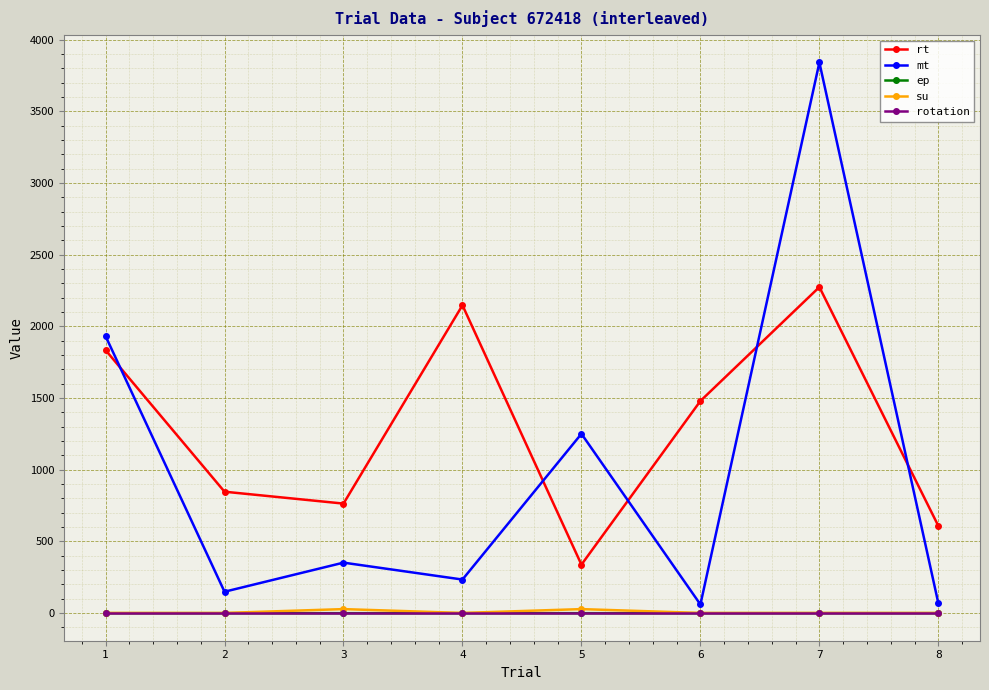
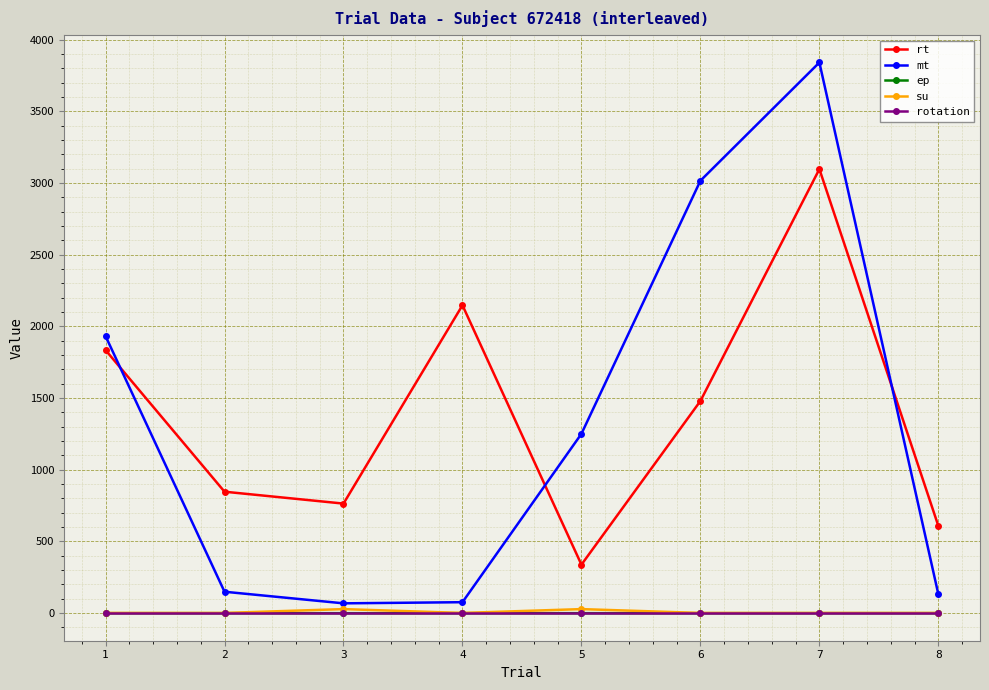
mt, 3: 350 -> 70
mt, 4: 230 -> 80
mt, 6: 60 -> 3020
rt, 7: 2270 -> 3100
mt, 8: 70 -> 130
